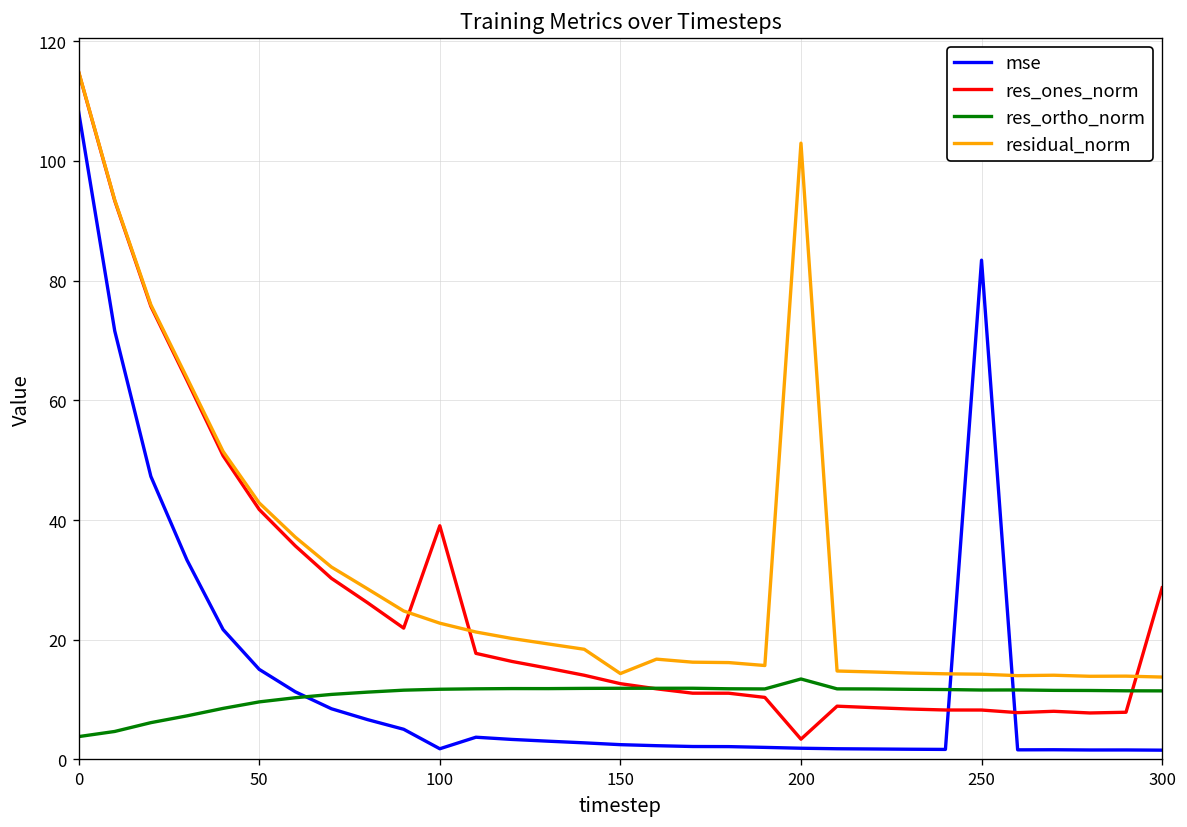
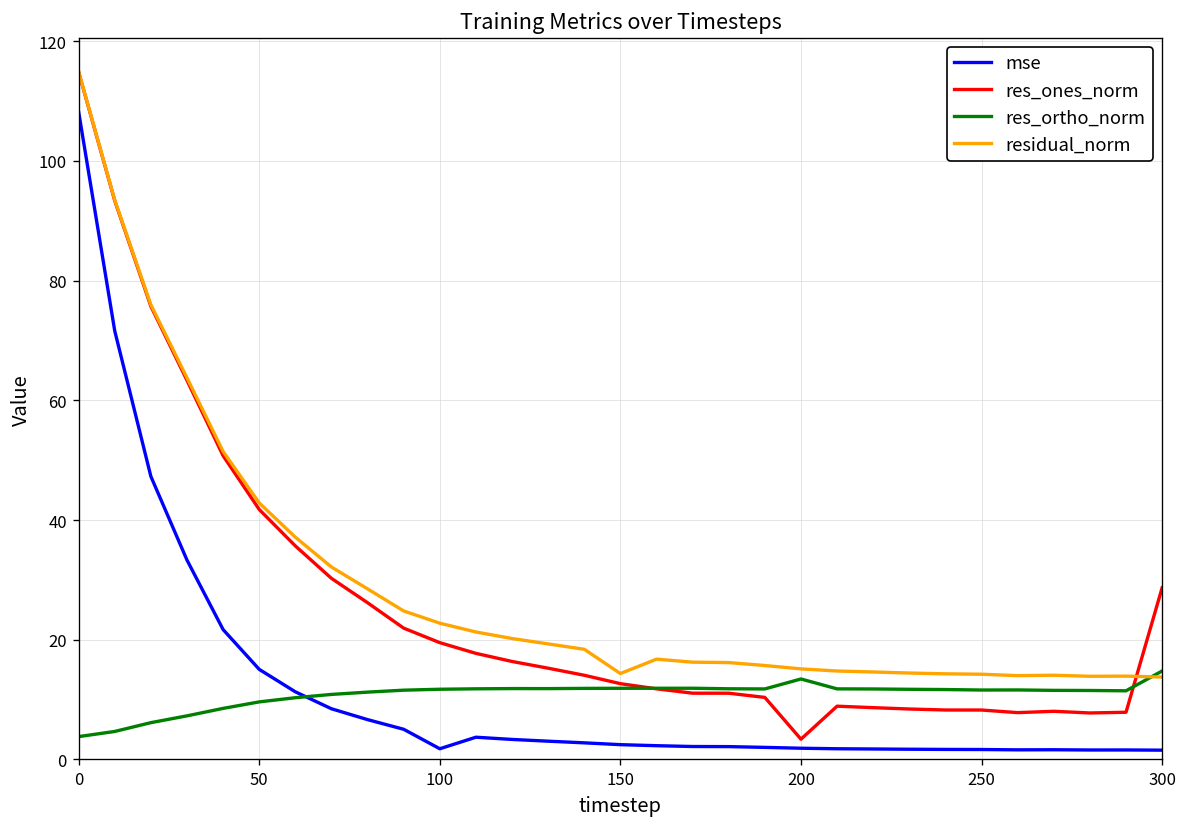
res_ones_norm, 100: 39 -> 20
residual_norm, 200: 103 -> 15
mse, 250: 83 -> 2
res_ortho_norm, 300: 11 -> 15
